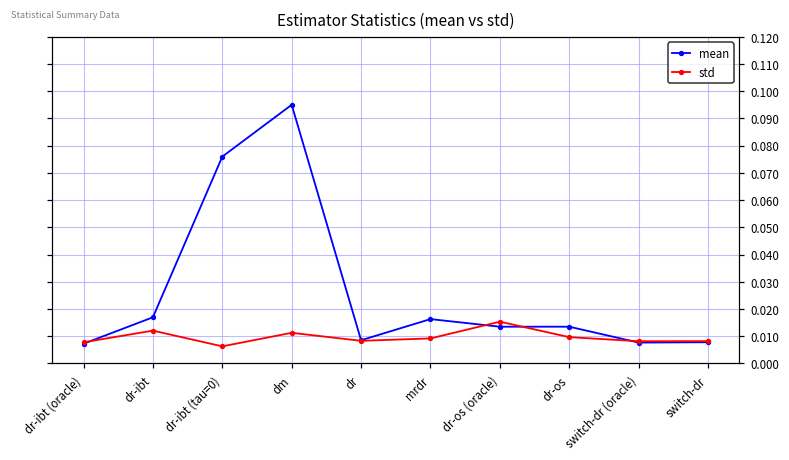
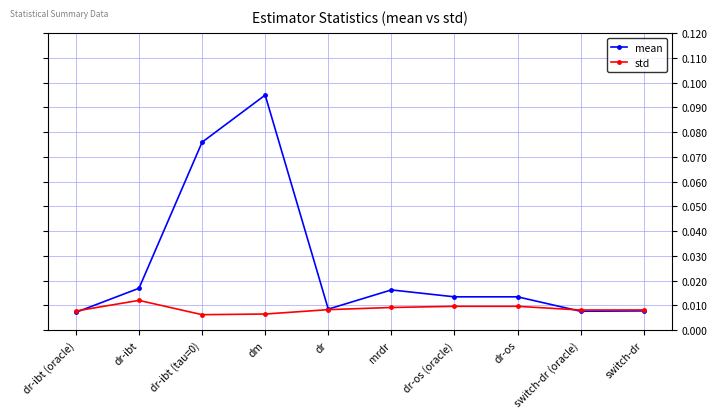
std, dm: 0.011 -> 0.007
std, dr-os (oracle): 0.015 -> 0.010
